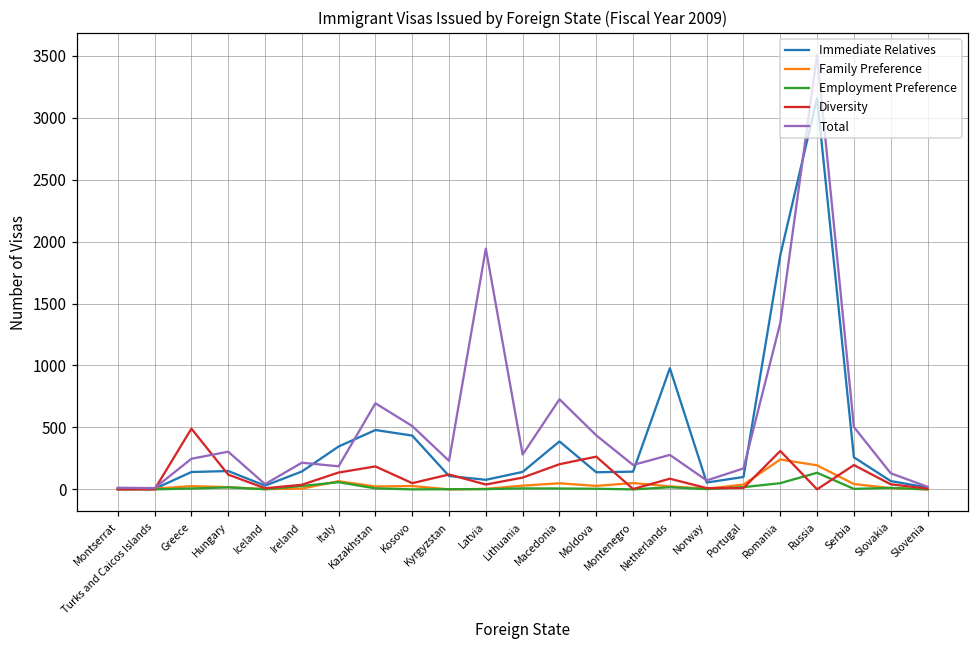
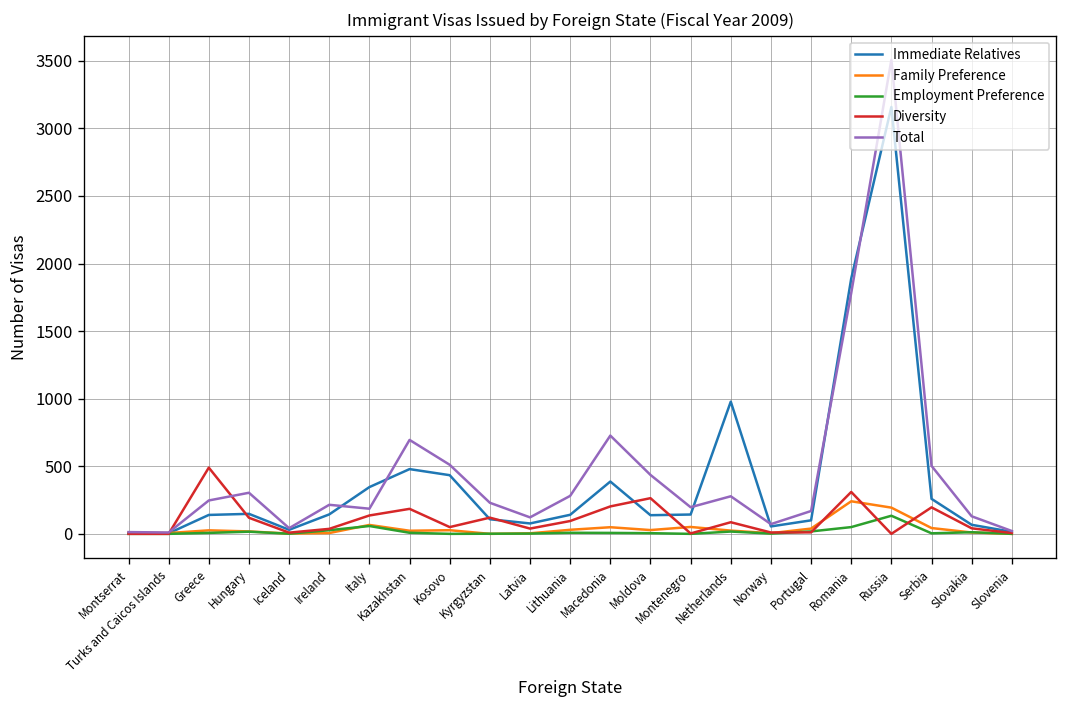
Total, Latvia: 1940 -> 120
Total, Romania: 1340 -> 1780
